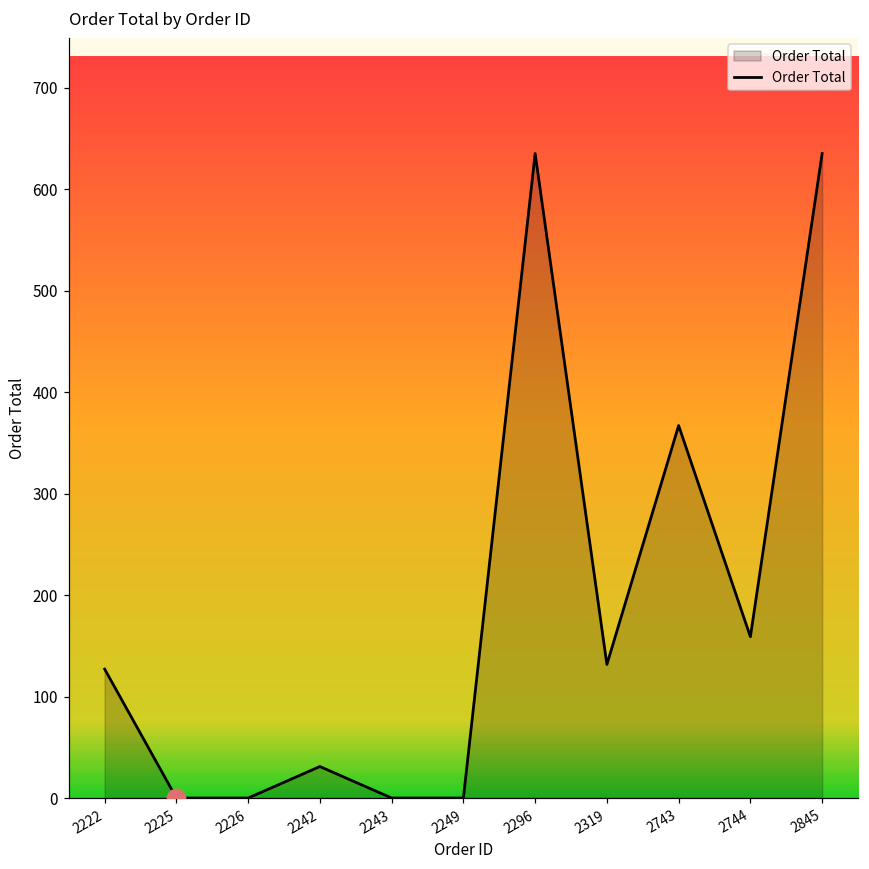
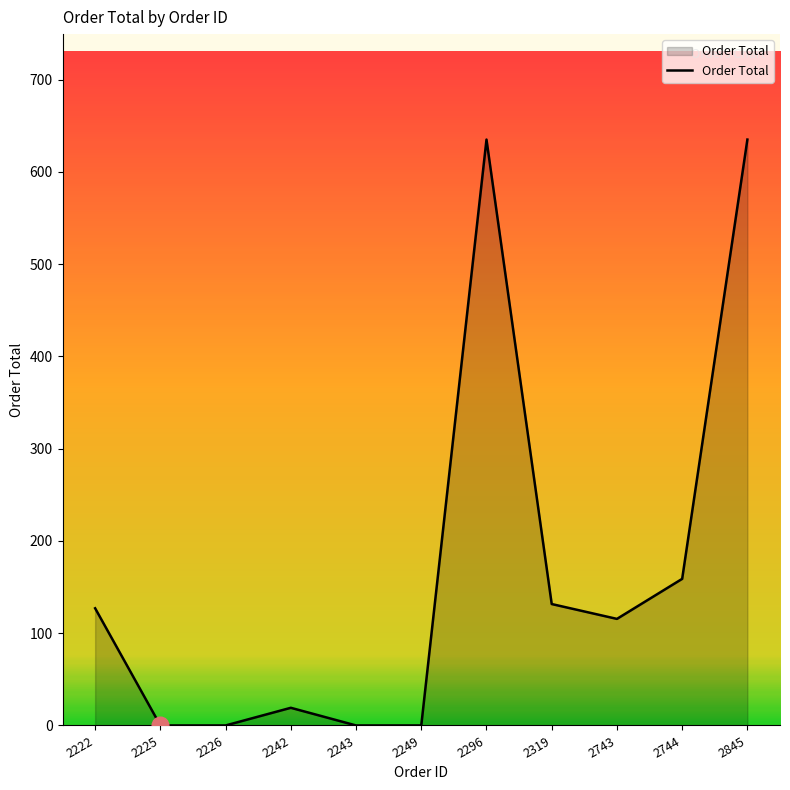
Order Total, 2242: 30 -> 20
Order Total, 2743: 370 -> 120
